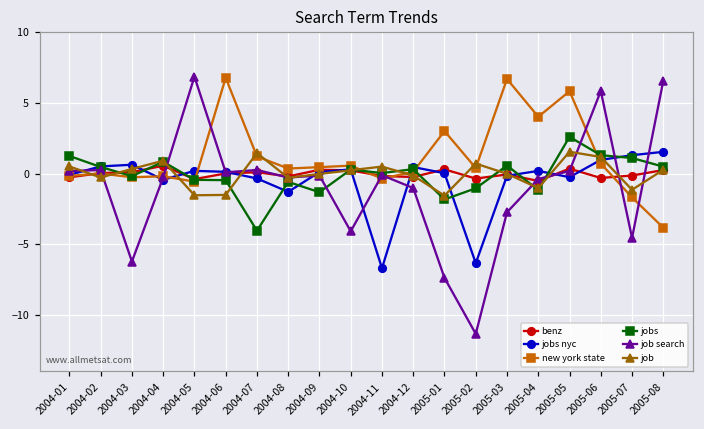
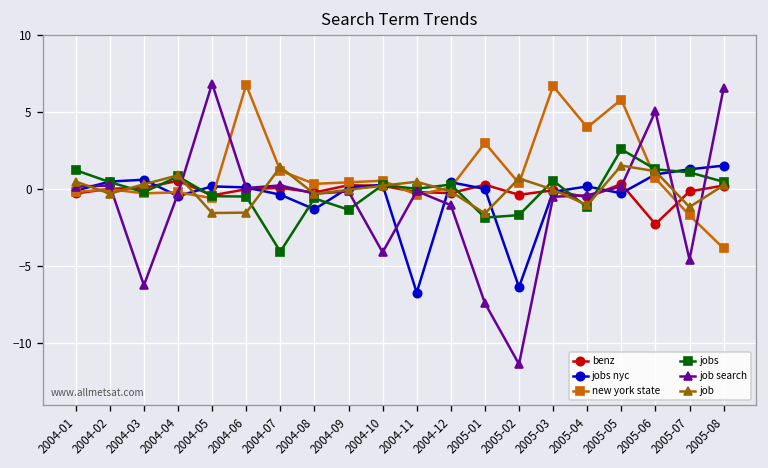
jobs, 2005-02: -1.0 -> -1.7
job search, 2005-03: -2.7 -> -0.5
benz, 2005-06: -0.3 -> -2.3
job search, 2005-06: 5.8 -> 5.1
